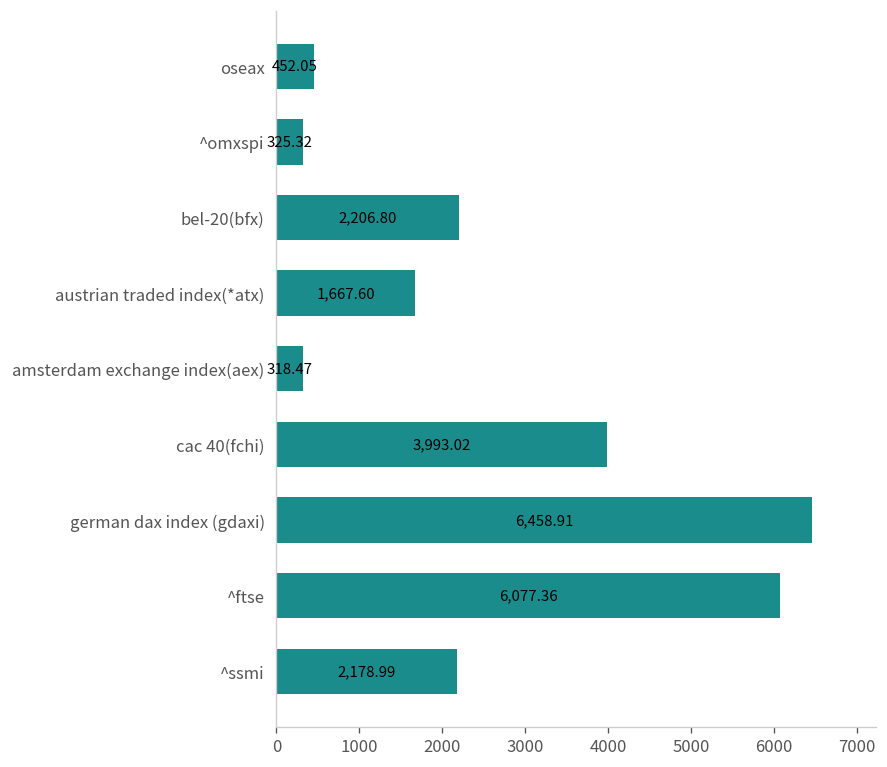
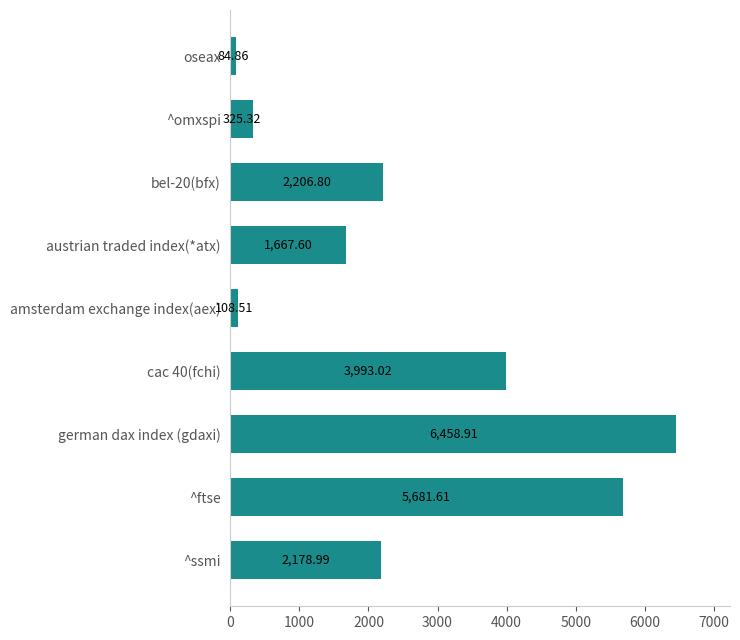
oseax: 452.05 -> 84.86
amsterdam exchange index(aex): 318.47 -> 108.51
^ftse: 6,077.36 -> 5,681.61
